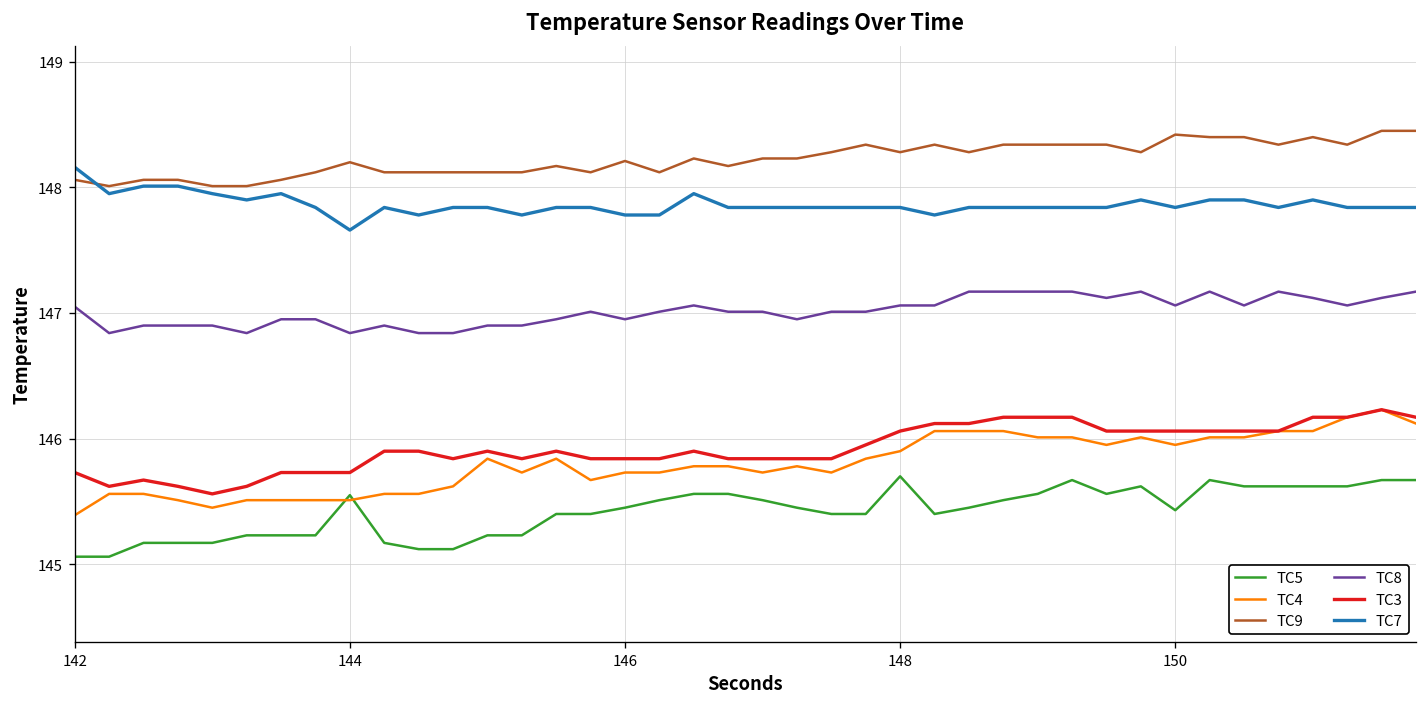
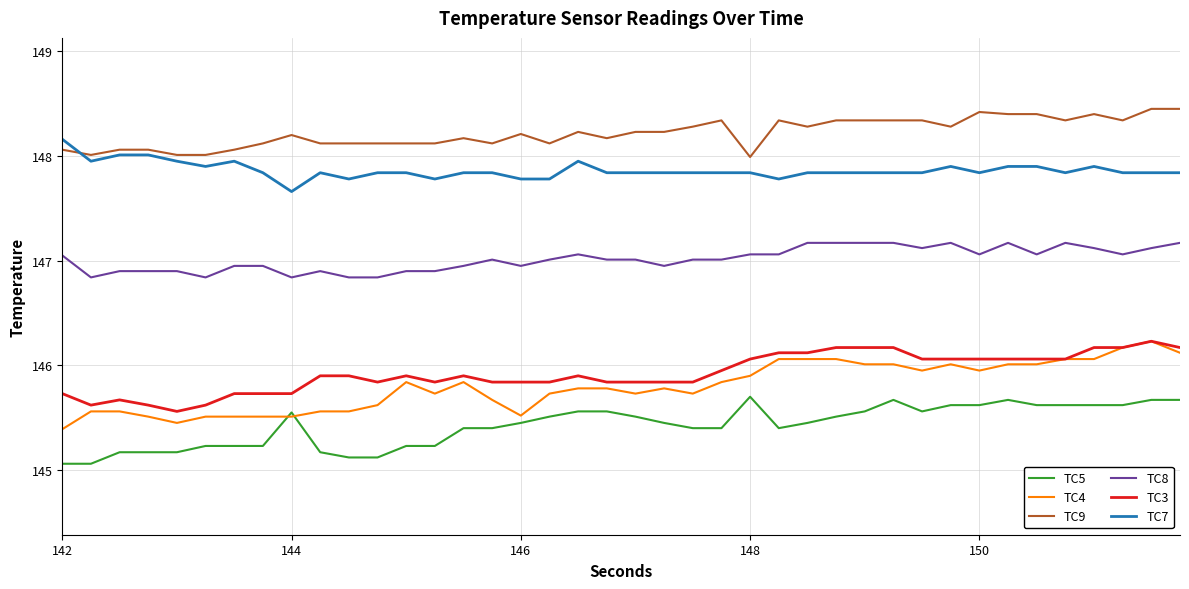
TC4, 146: 145.73 -> 145.52
TC9, 148: 148.28 -> 147.99
TC5, 150: 145.43 -> 145.62
